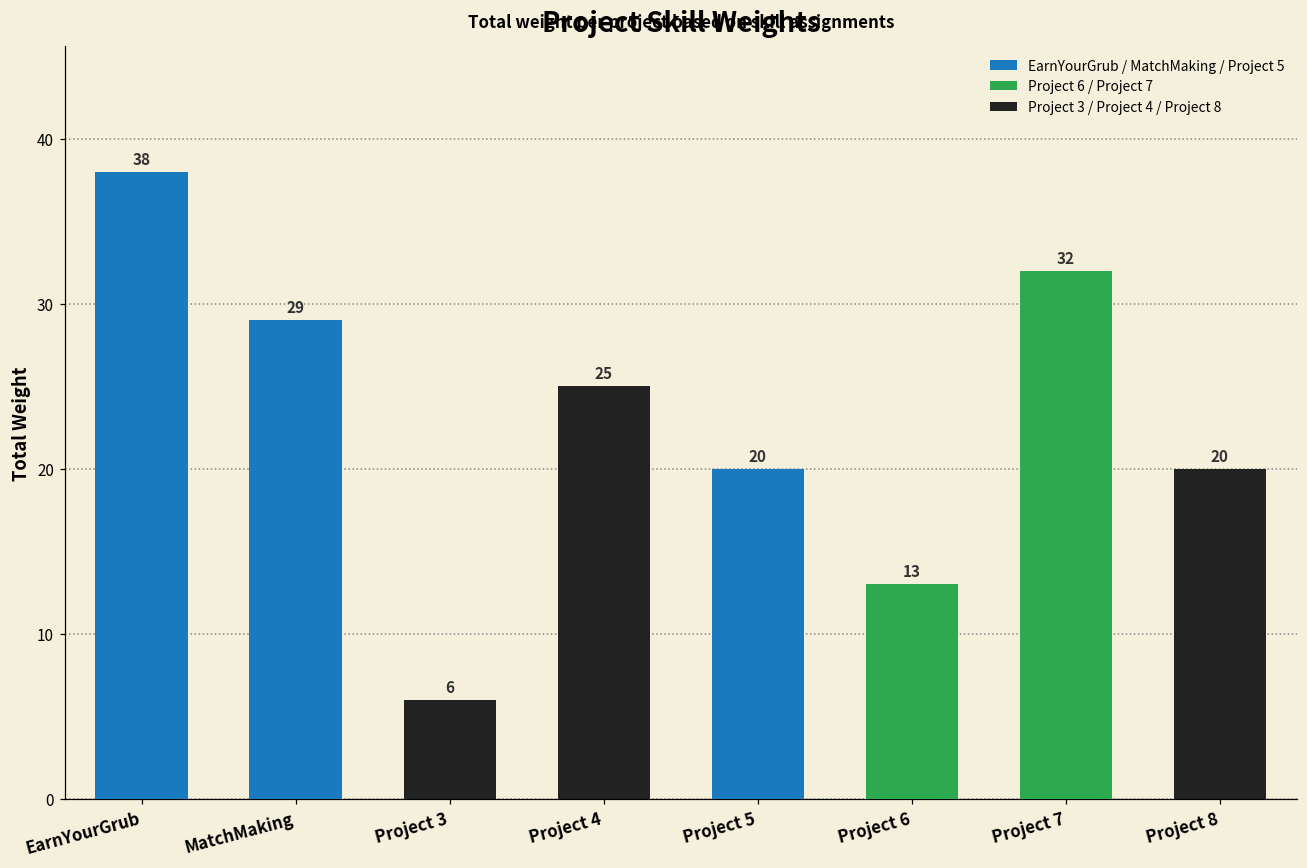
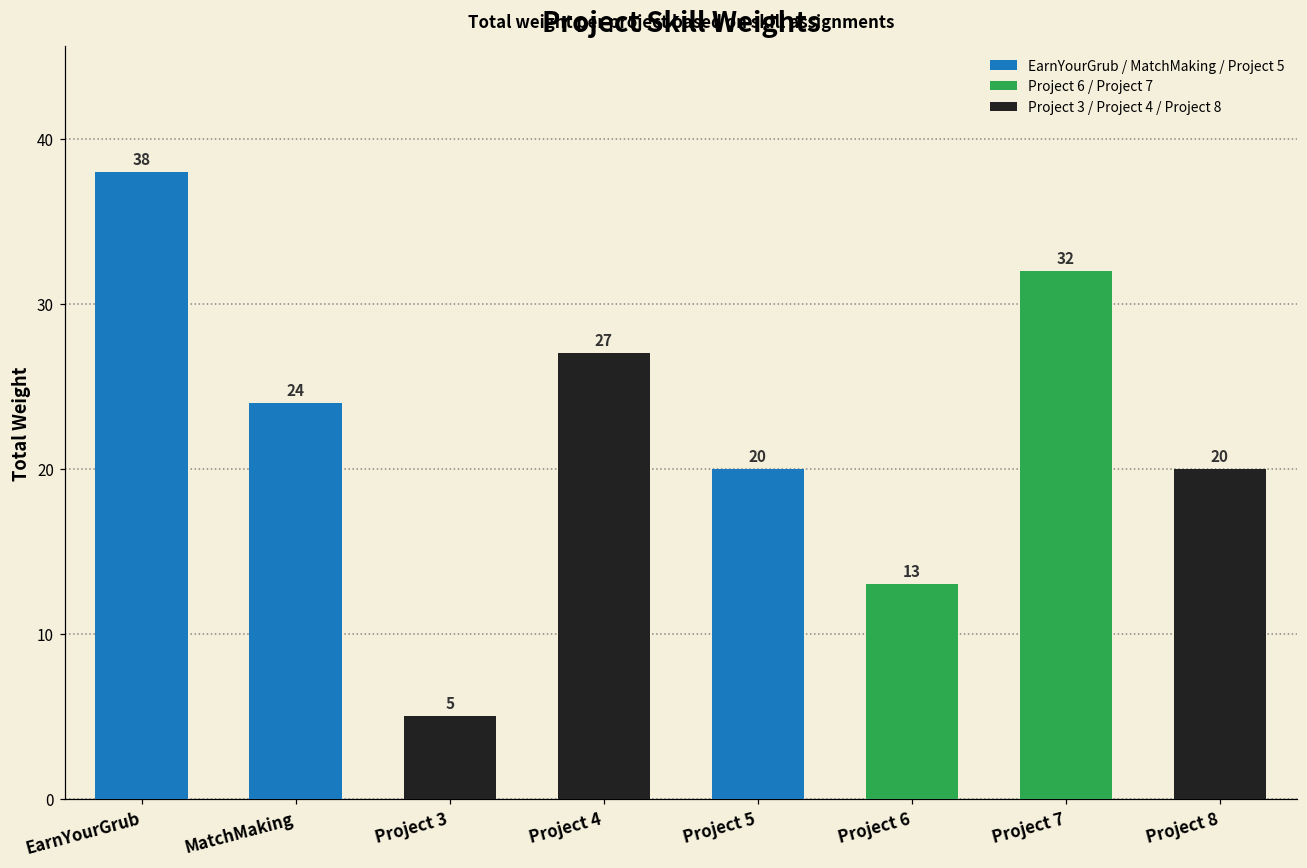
MatchMaking: 29 -> 24
Project 3: 6 -> 5
Project 4: 25 -> 27
